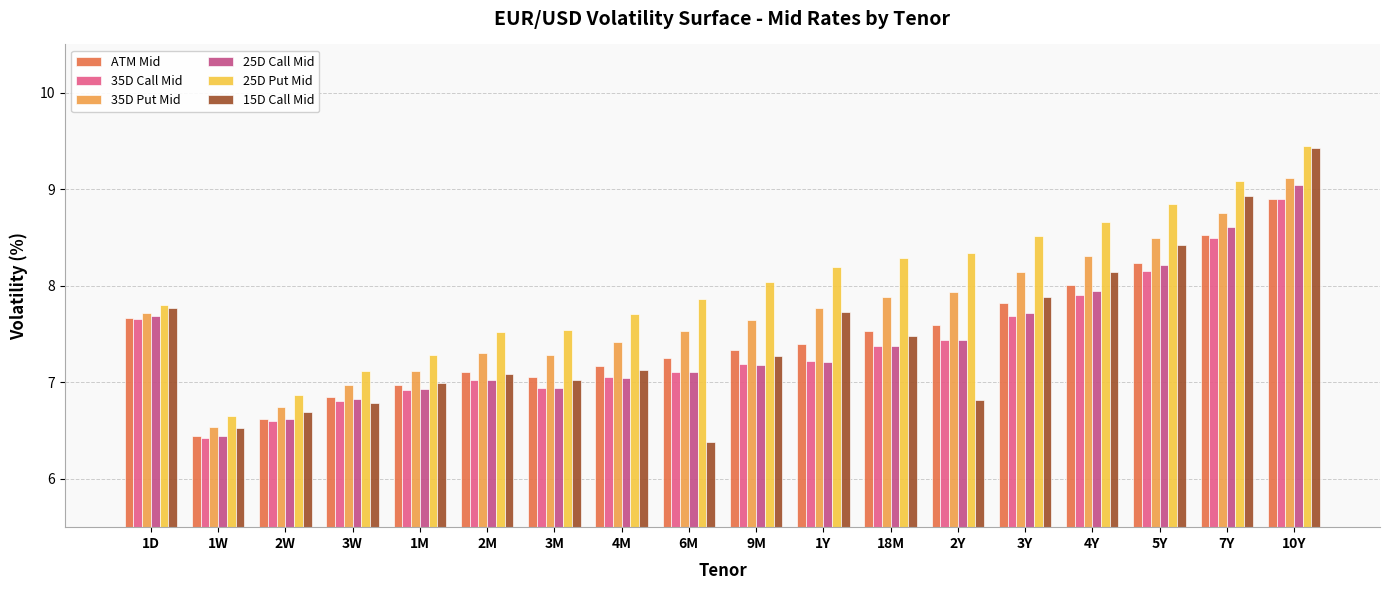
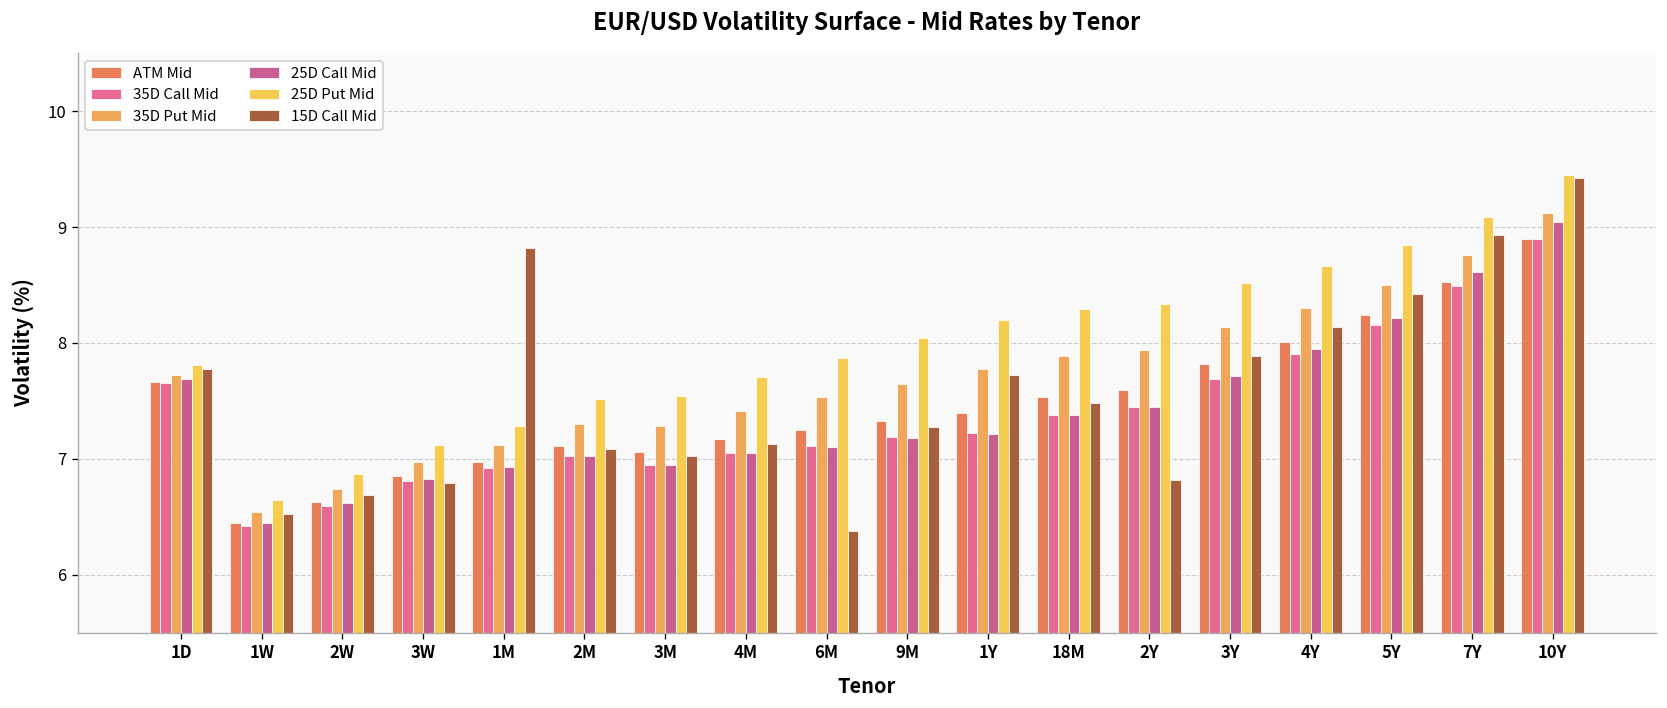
15D Call Mid, 1M: 7.0 -> 8.8
